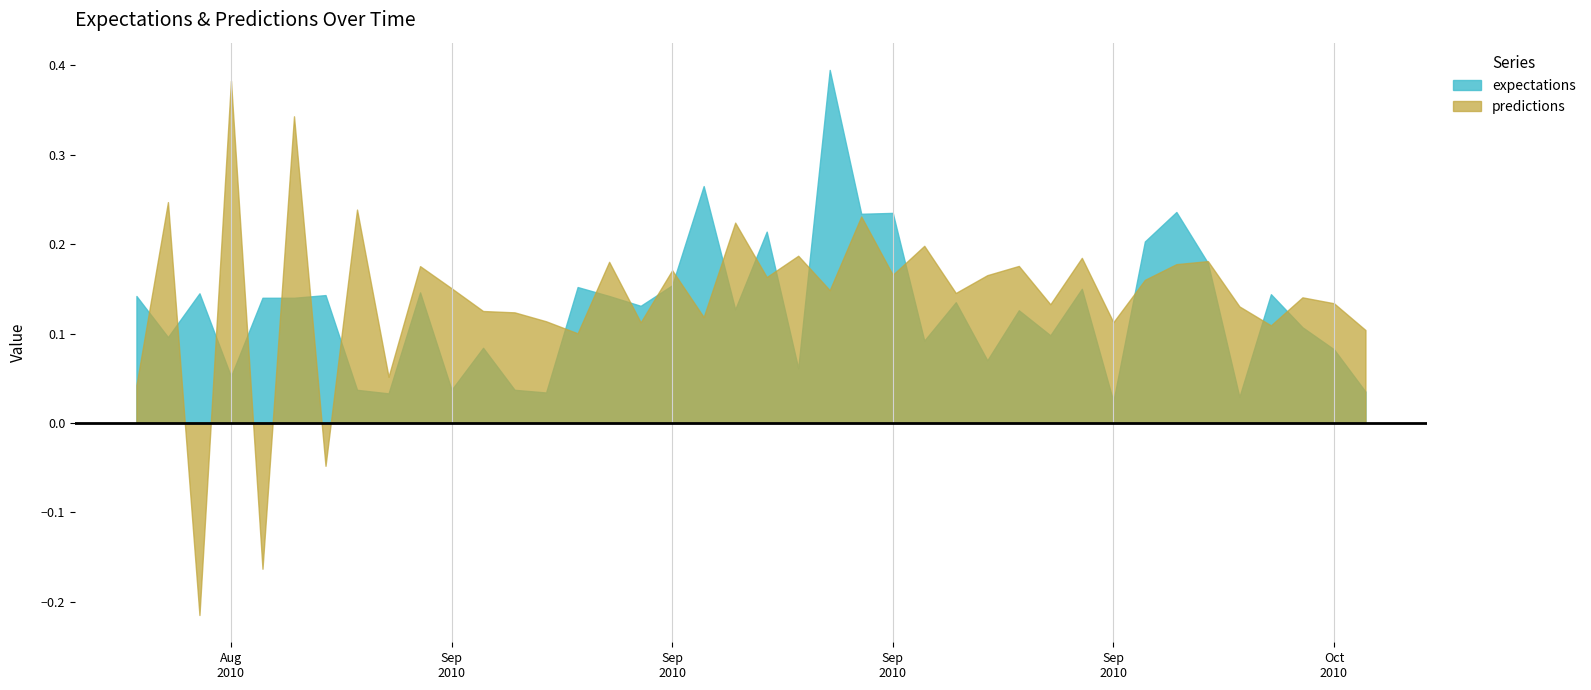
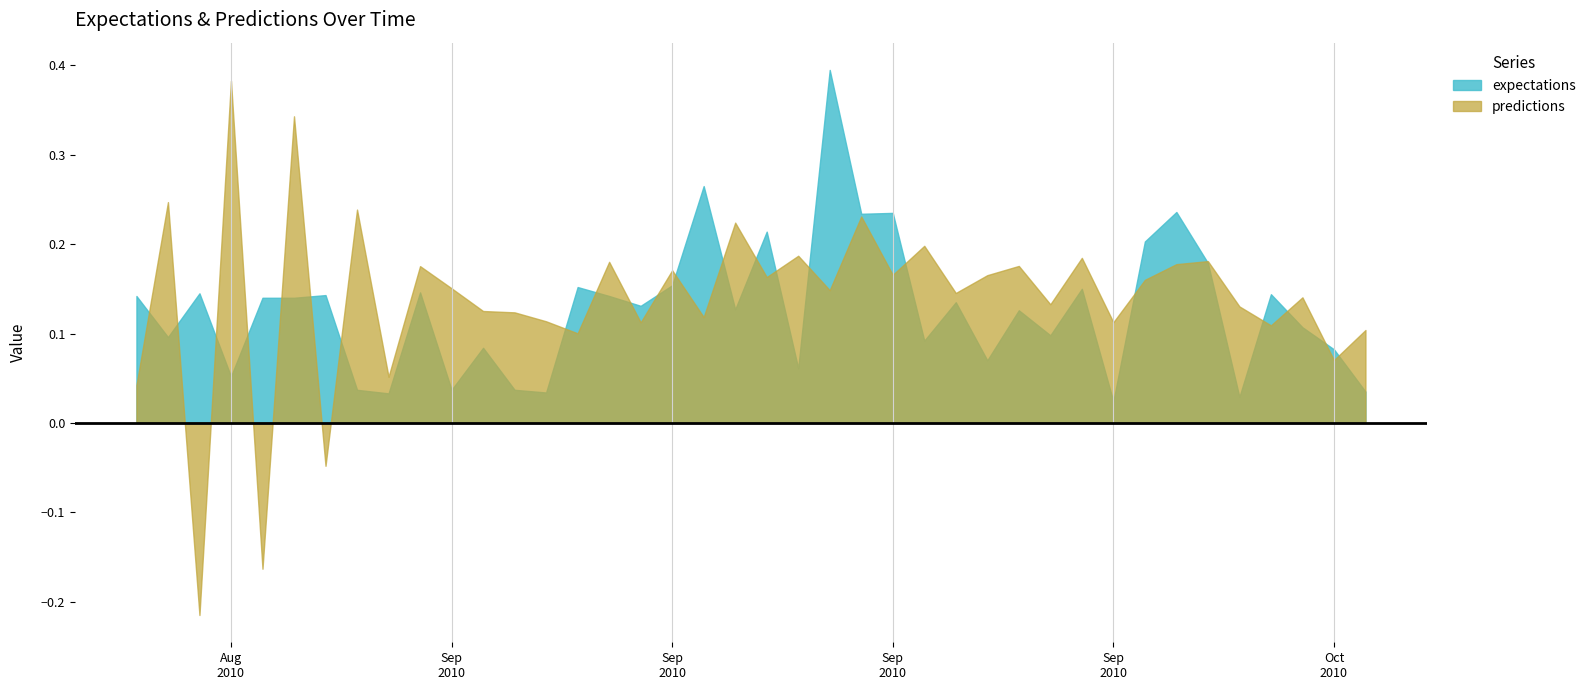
predictions, Oct 2010: 0.13 -> 0.07
